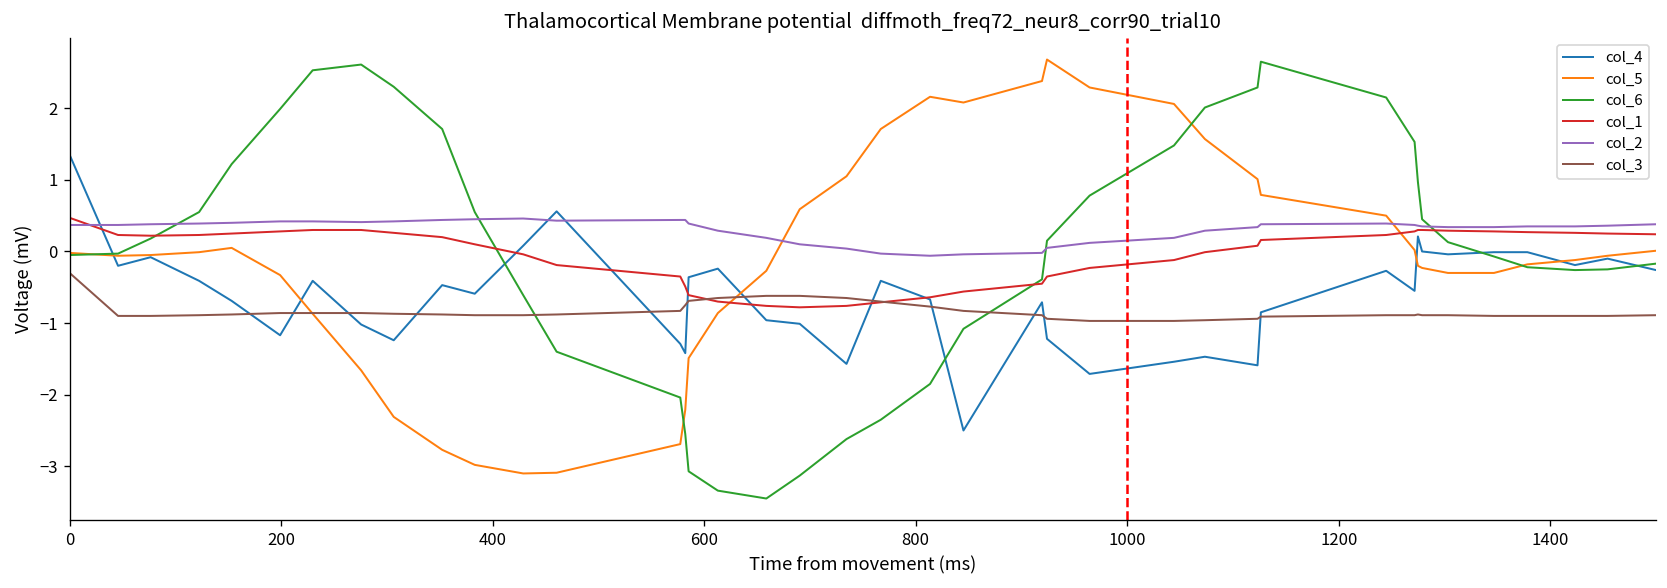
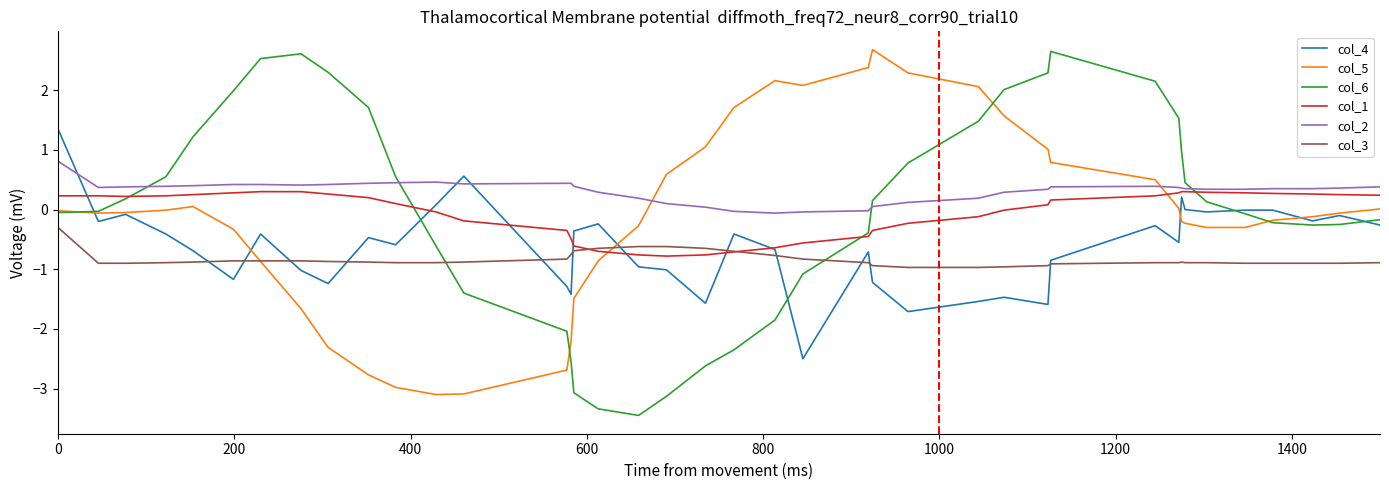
col_1, 0: 0.5 -> 0.2
col_2, 0: 0.4 -> 0.8
